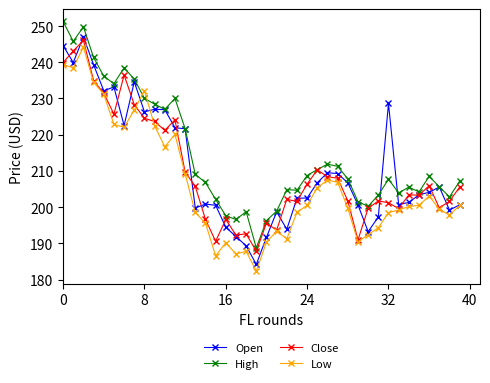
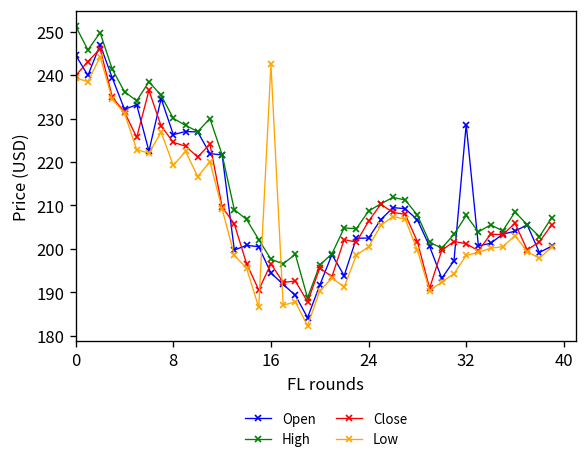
Low, 8: 232 -> 219
Low, 16: 190 -> 242
